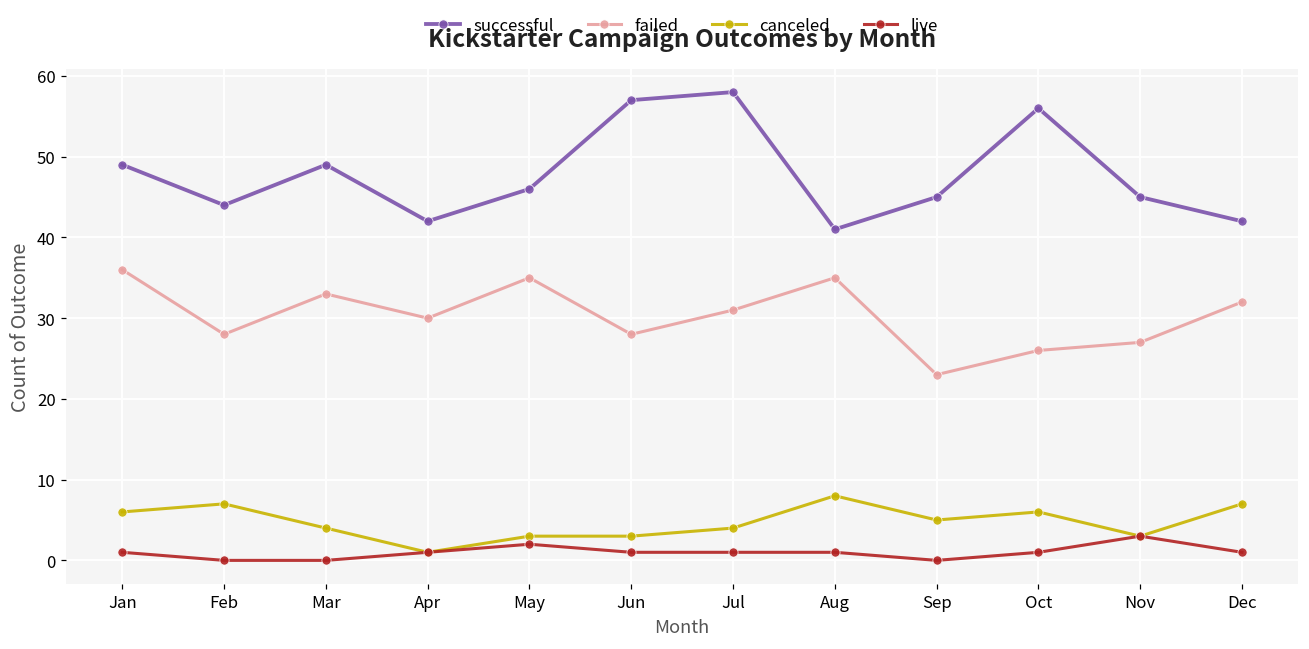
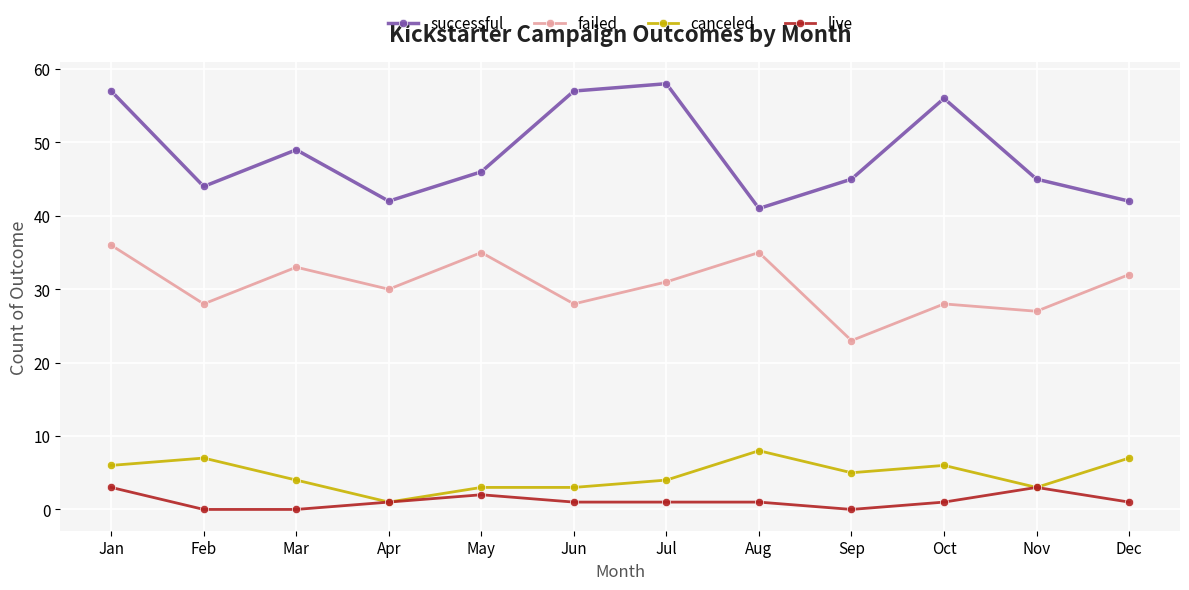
successful, Jan: 49 -> 57
live, Jan: 1 -> 3
failed, Oct: 26 -> 28
